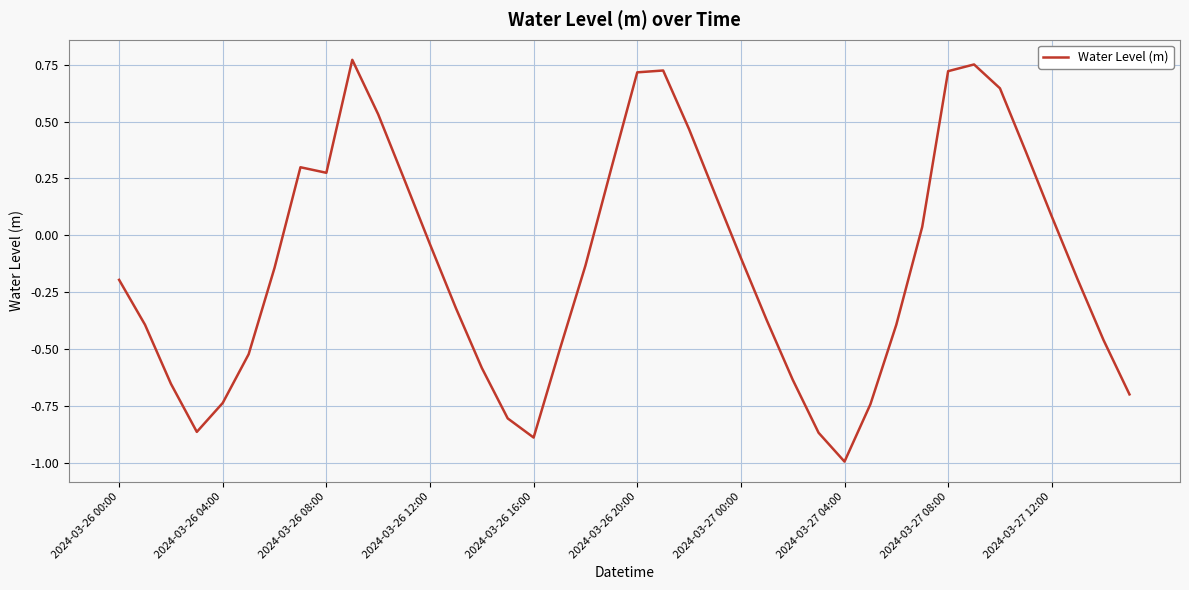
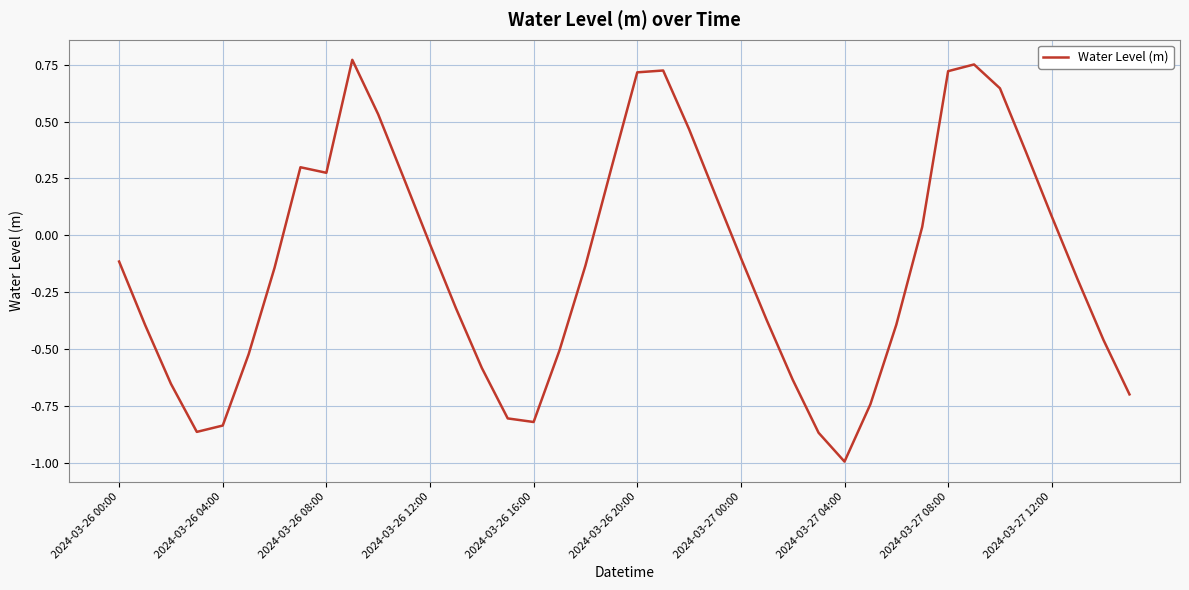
2024-03-26 00:00: -0.20 -> -0.12
2024-03-26 04:00: -0.74 -> -0.84
2024-03-26 16:00: -0.89 -> -0.82
